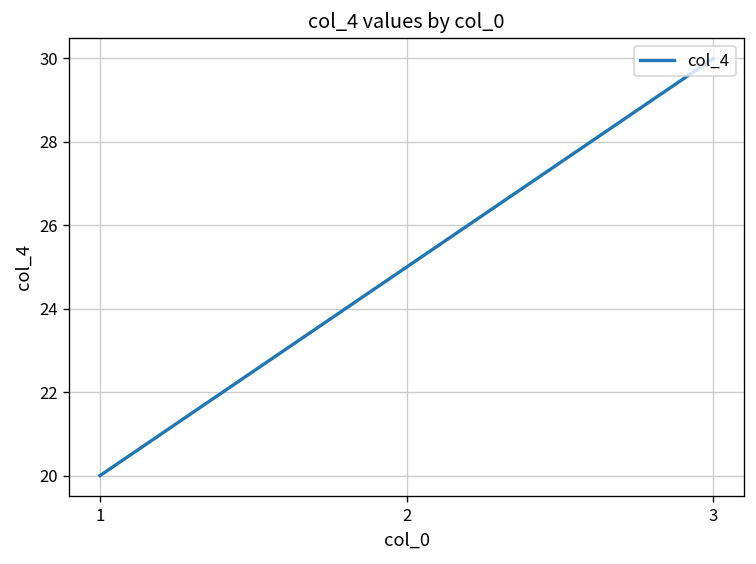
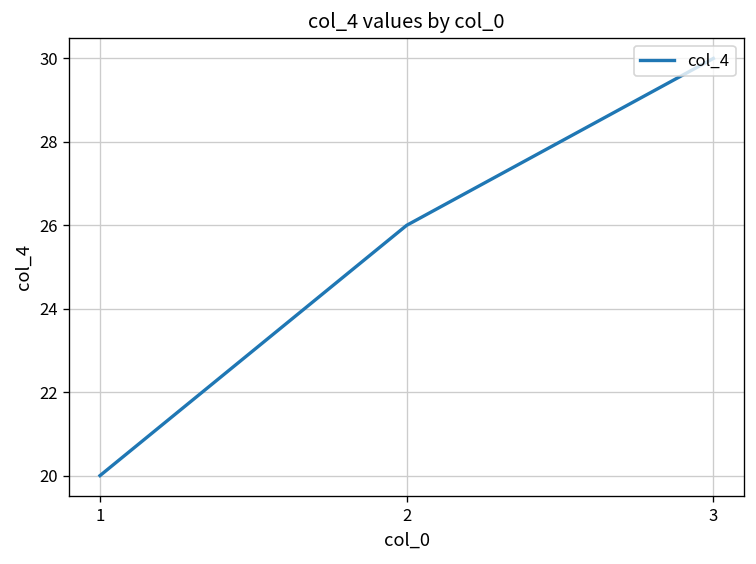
2: 25 -> 26
